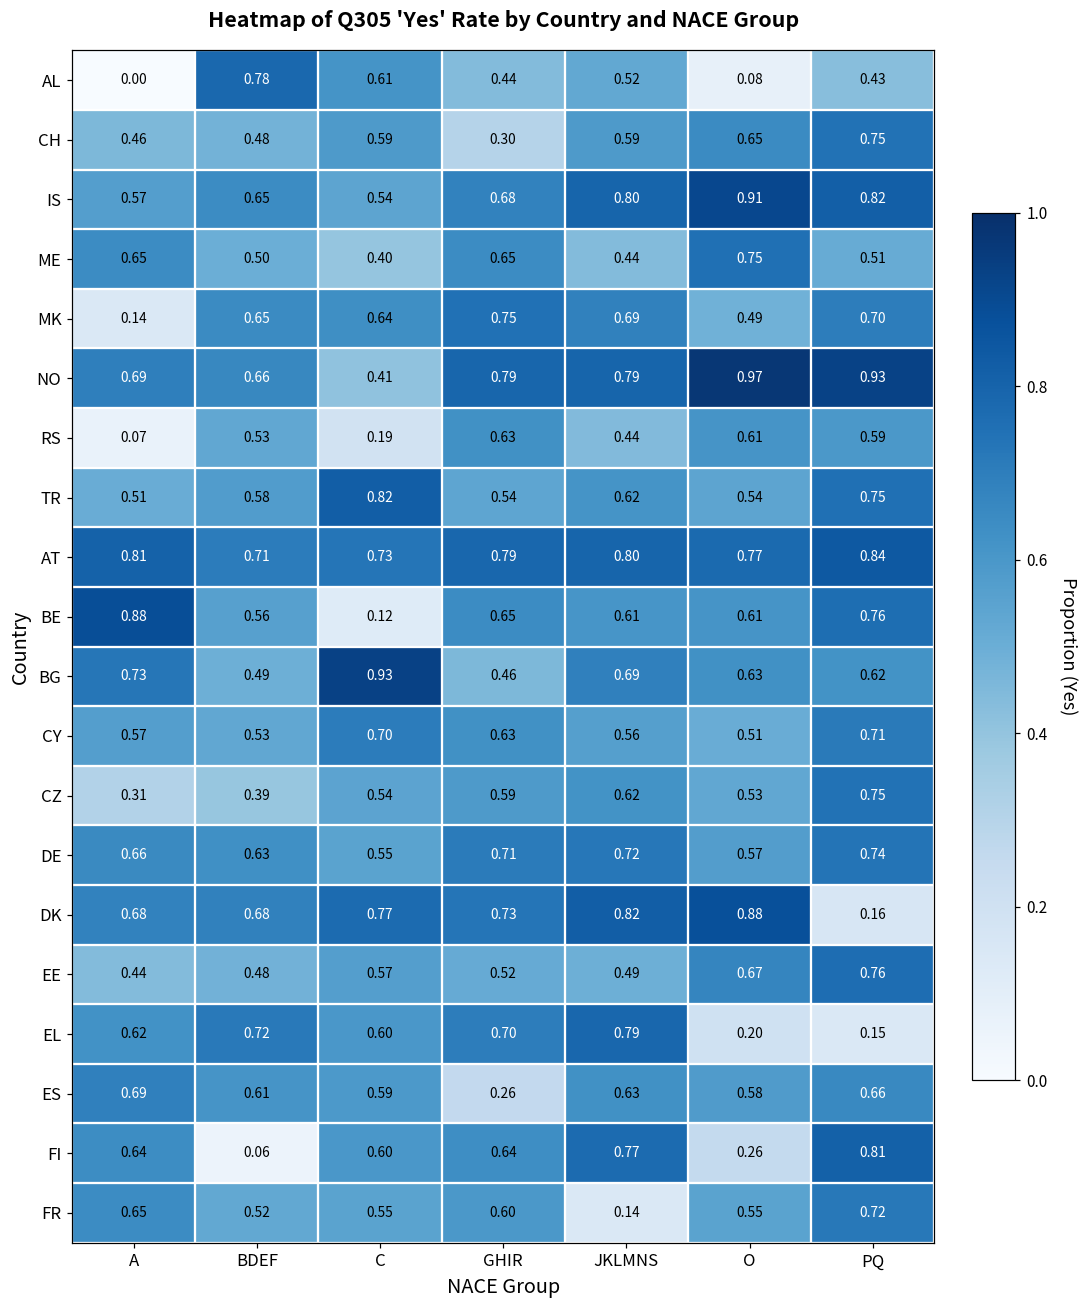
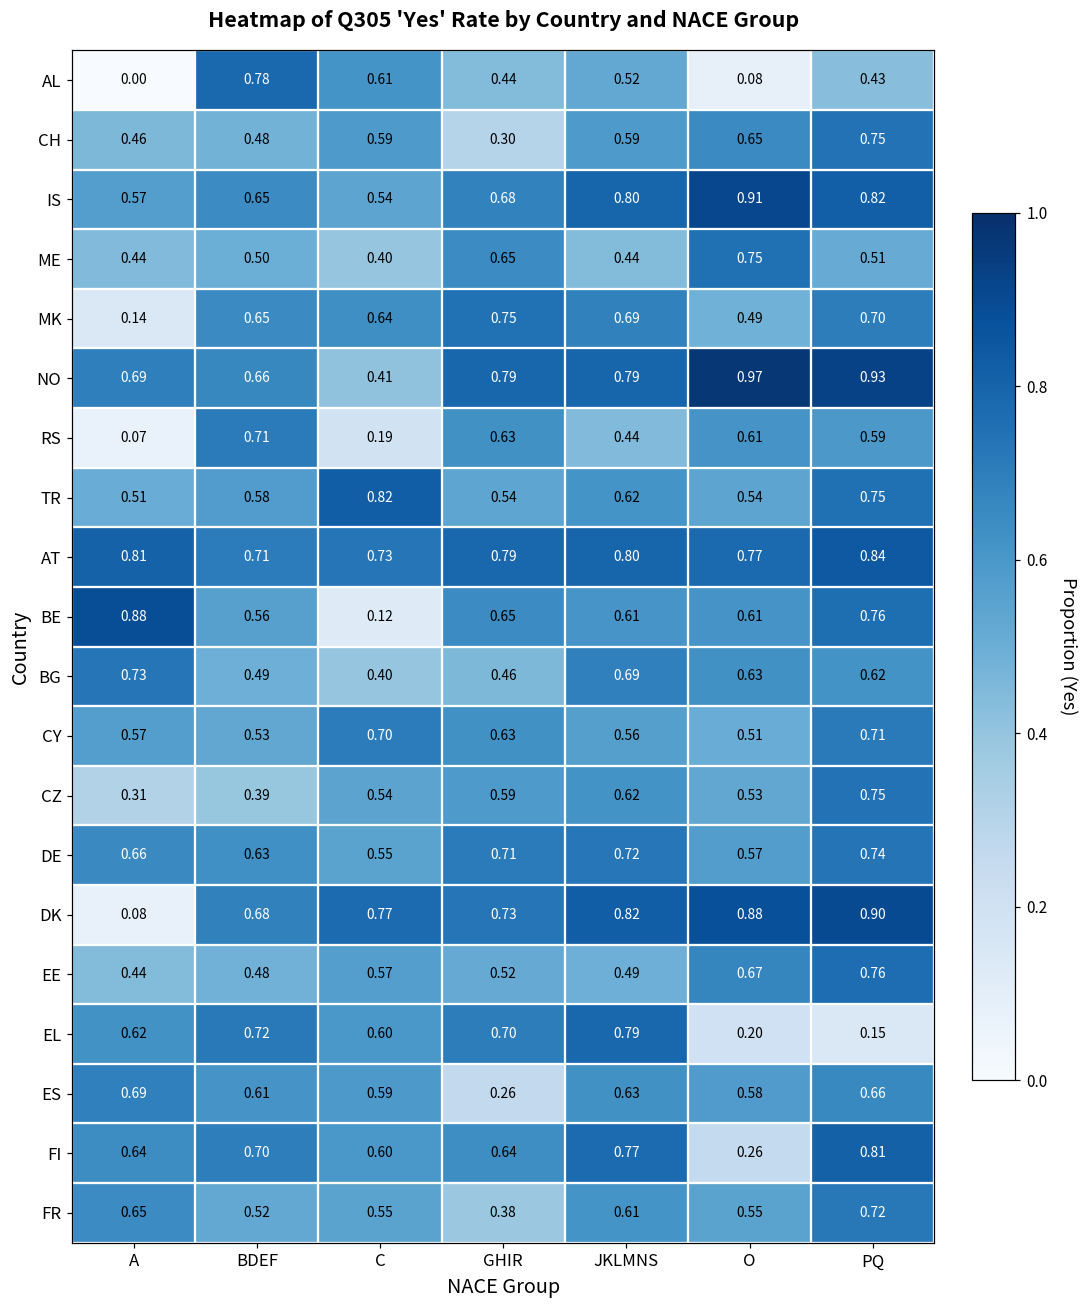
ME, A: 0.65 -> 0.44
RS, BDEF: 0.53 -> 0.71
BG, C: 0.93 -> 0.40
DK, A: 0.68 -> 0.08
DK, PQ: 0.16 -> 0.90
FI, BDEF: 0.06 -> 0.70
FR, GHIR: 0.60 -> 0.38
FR, JKLMNS: 0.14 -> 0.61
